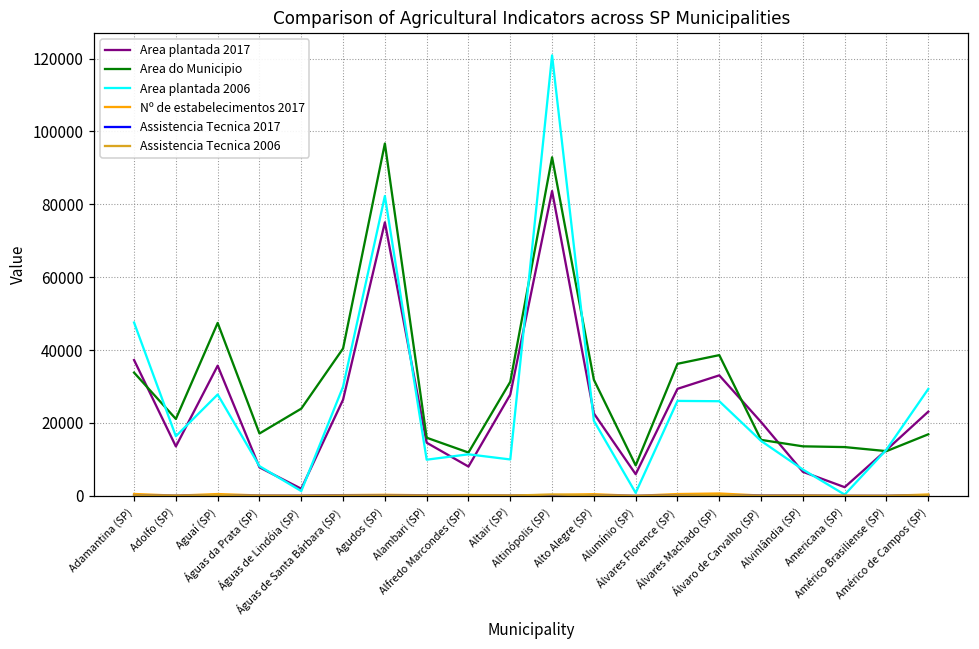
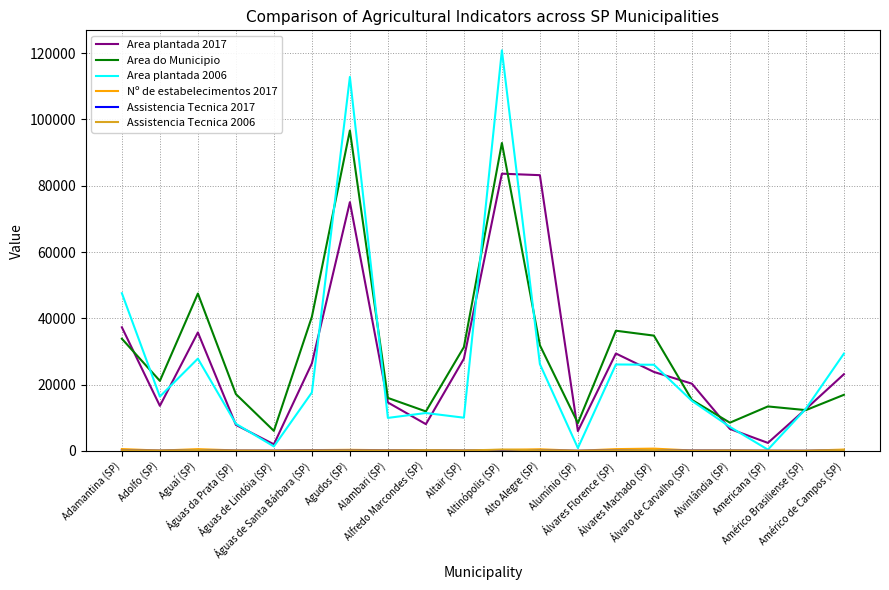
Area do Municipio, Águas de Lindóia (SP): 24000 -> 6000
Area plantada 2006, Águas de Santa Bárbara (SP): 30000 -> 18000
Area plantada 2006, Agudos (SP): 82000 -> 113000
Area plantada 2017, Alto Alegre (SP): 23000 -> 83000
Area plantada 2006, Alto Alegre (SP): 21000 -> 26000
Area plantada 2017, Álvares Machado (SP): 33000 -> 24000
Area do Municipio, Álvares Machado (SP): 39000 -> 35000
Area do Municipio, Alvinlândia (SP): 14000 -> 8000
